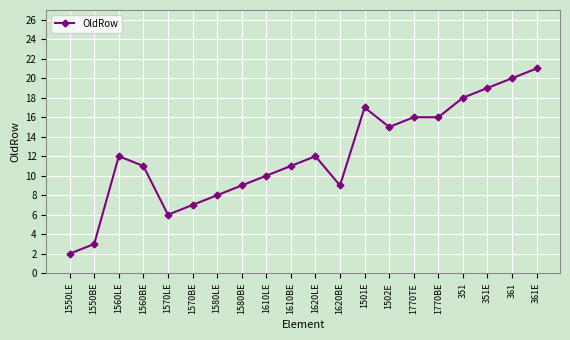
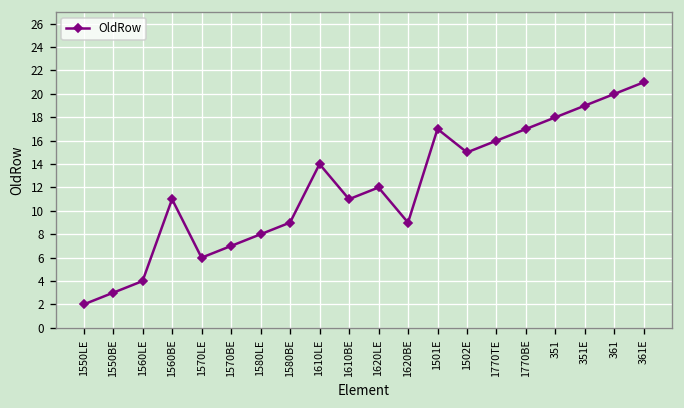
1560LE: 12 -> 4
1610LE: 10 -> 14
1770BE: 16 -> 17
